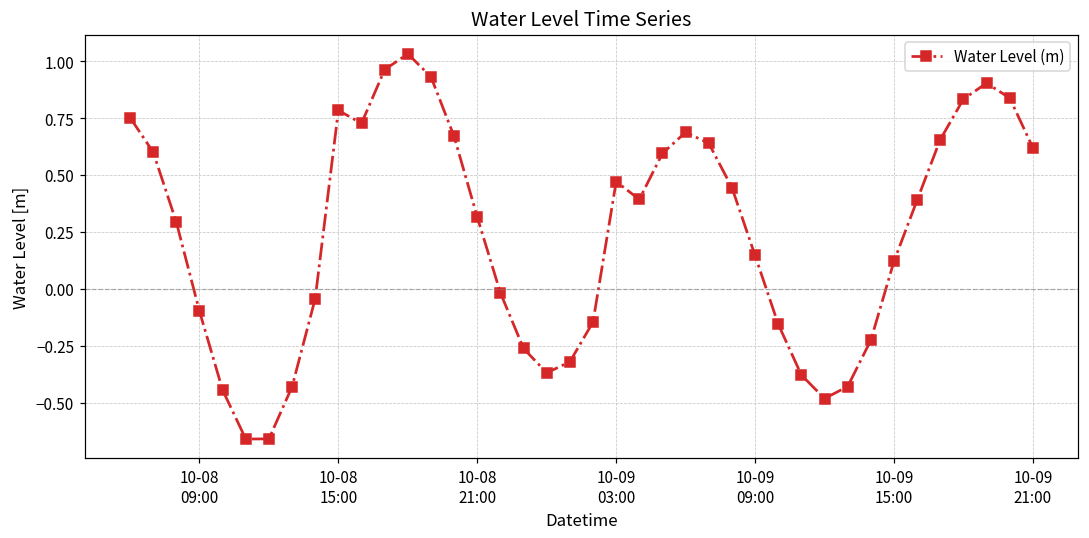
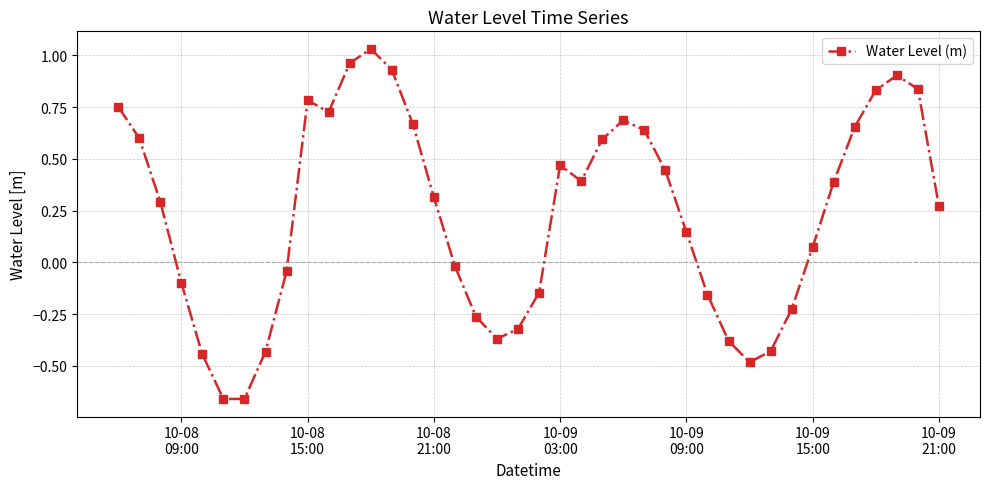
10-09 15:00: 0.12 -> 0.07
10-09 21:00: 0.62 -> 0.27
